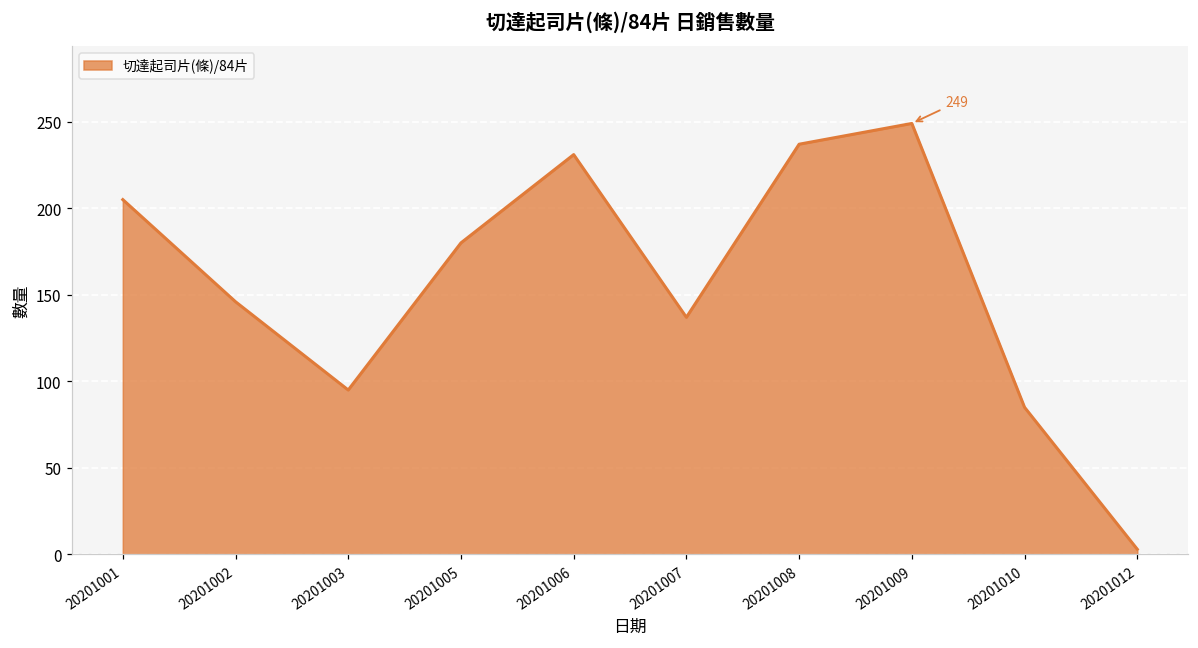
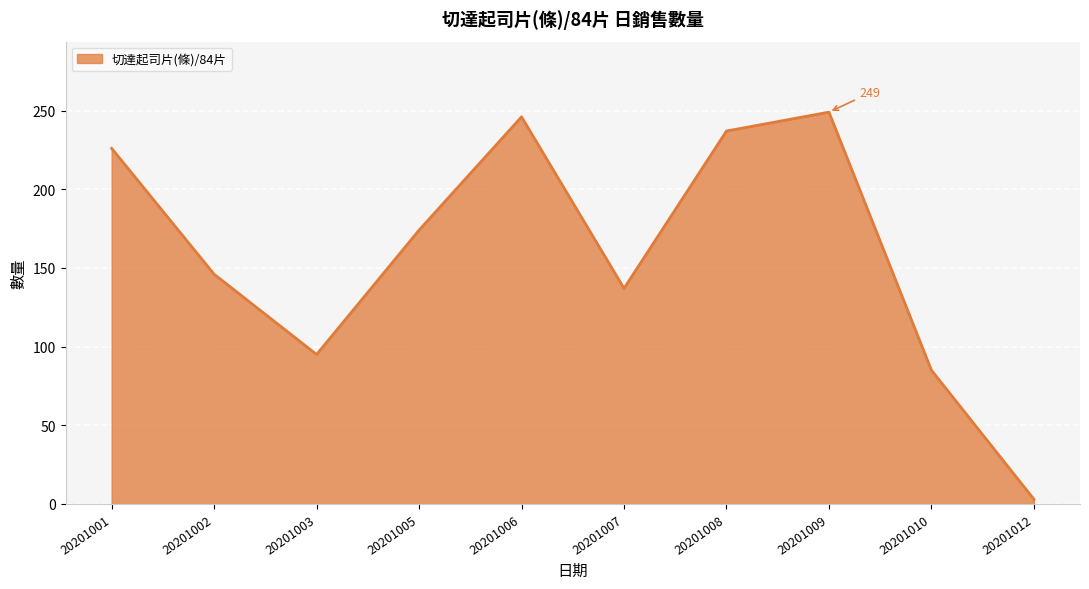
20201001: 205 -> 226
20201005: 180 -> 174
20201006: 231 -> 246
